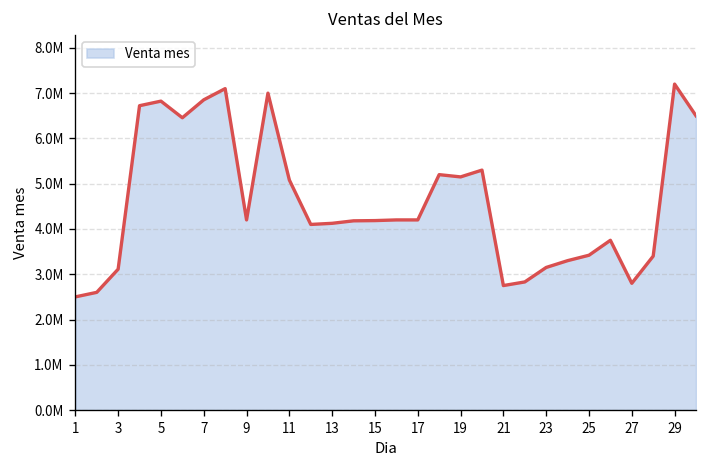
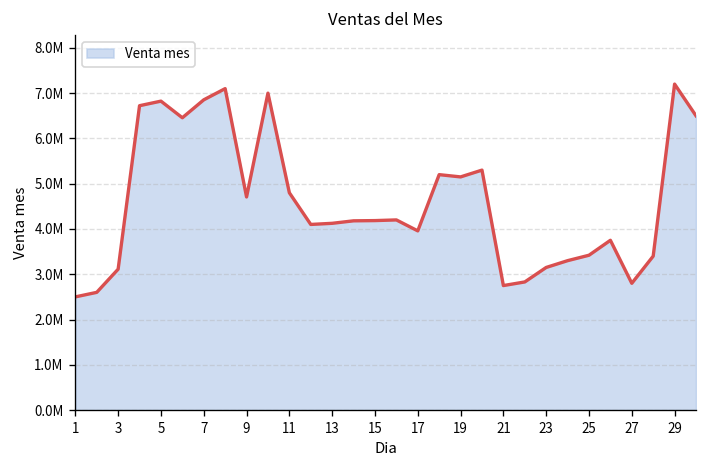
9: 4200000 -> 4700000
11: 5100000 -> 4800000
17: 4200000 -> 4000000
